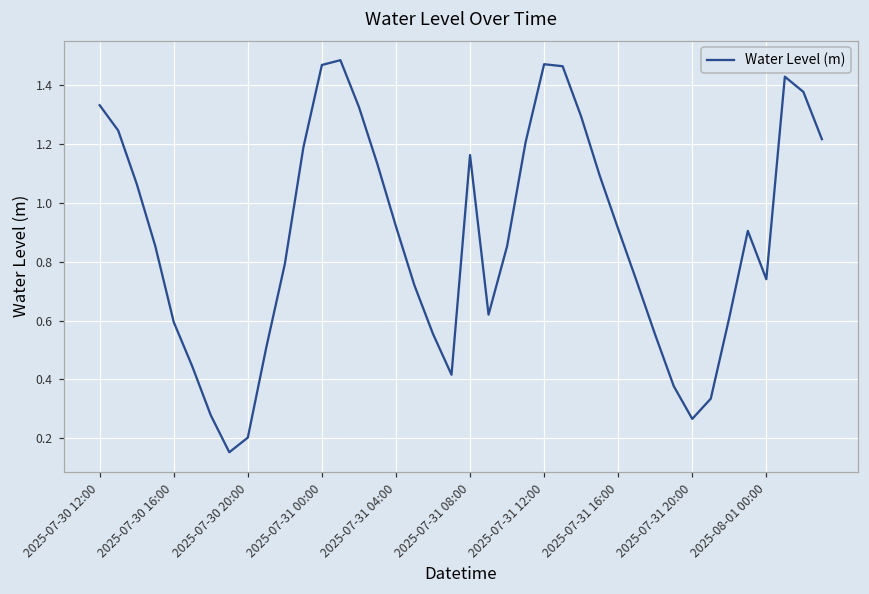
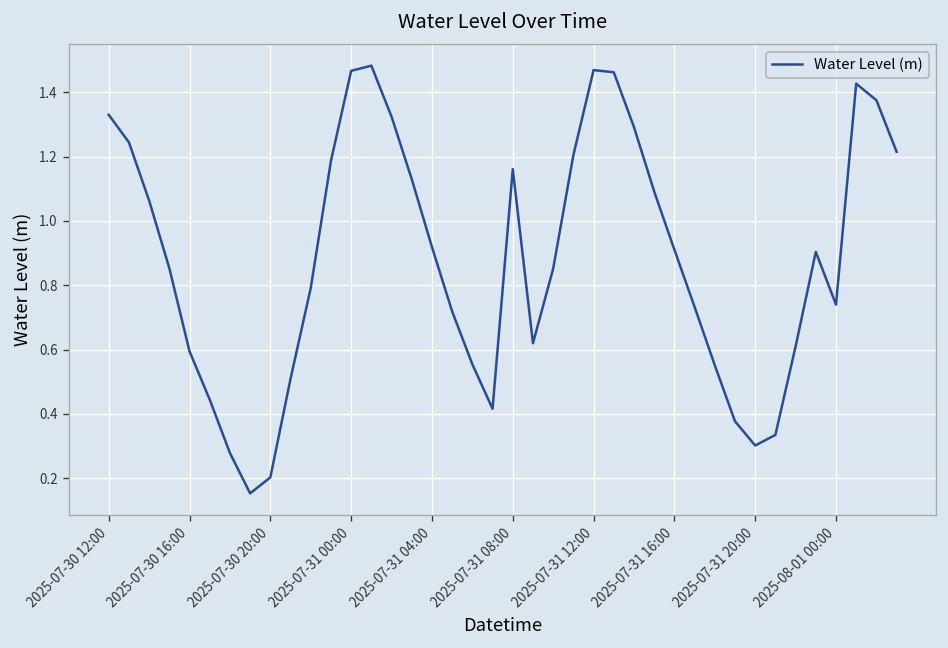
2025-07-31 20:00: 0.27 -> 0.30
